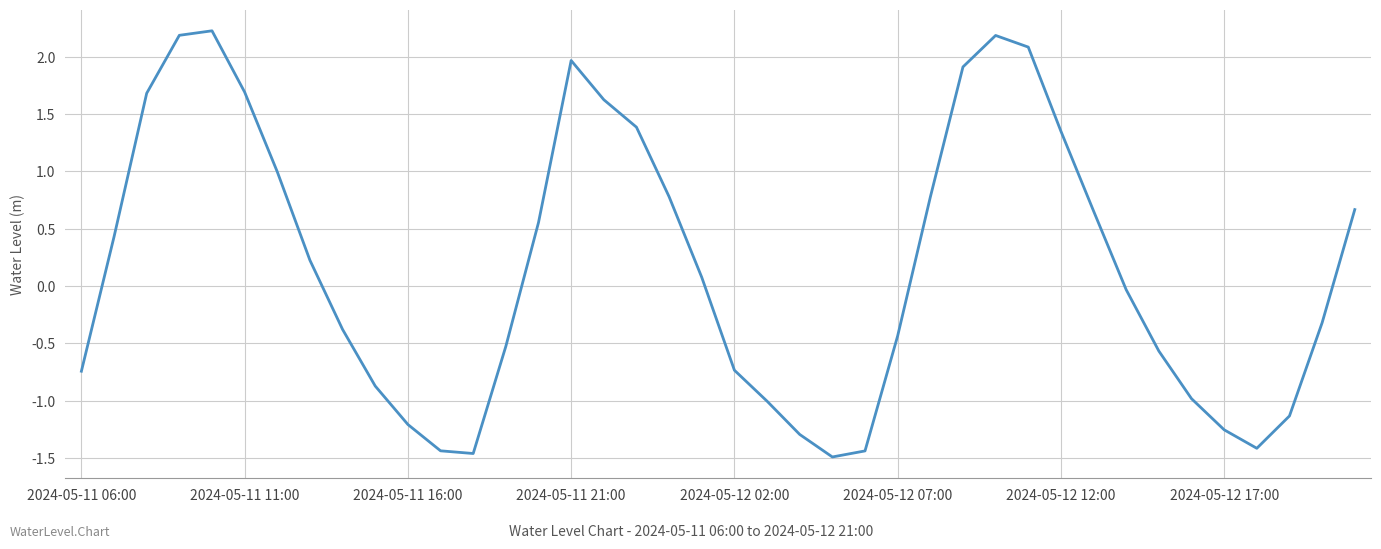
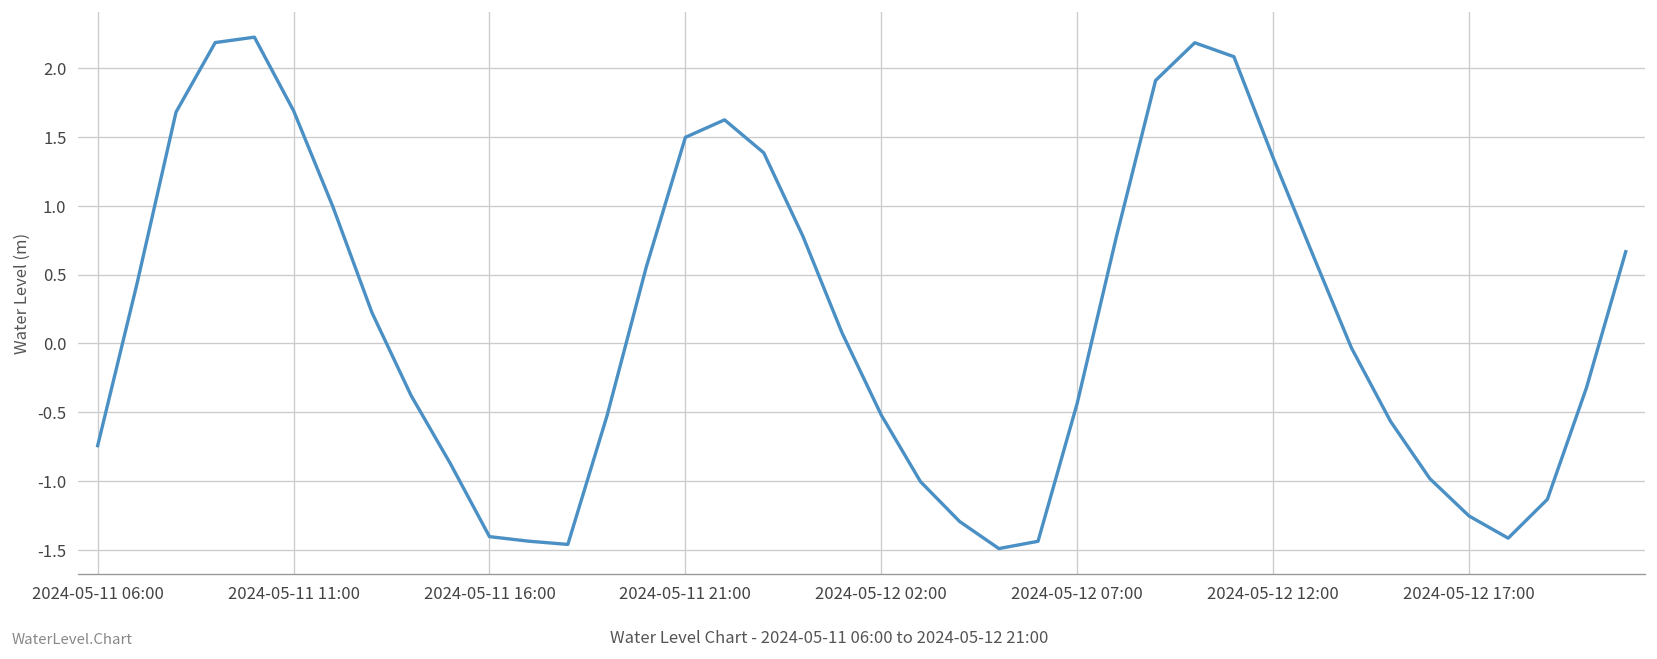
2024-05-11 16:00: -1.21 -> -1.41
2024-05-11 21:00: 1.97 -> 1.50
2024-05-12 02:00: -0.74 -> -0.52
